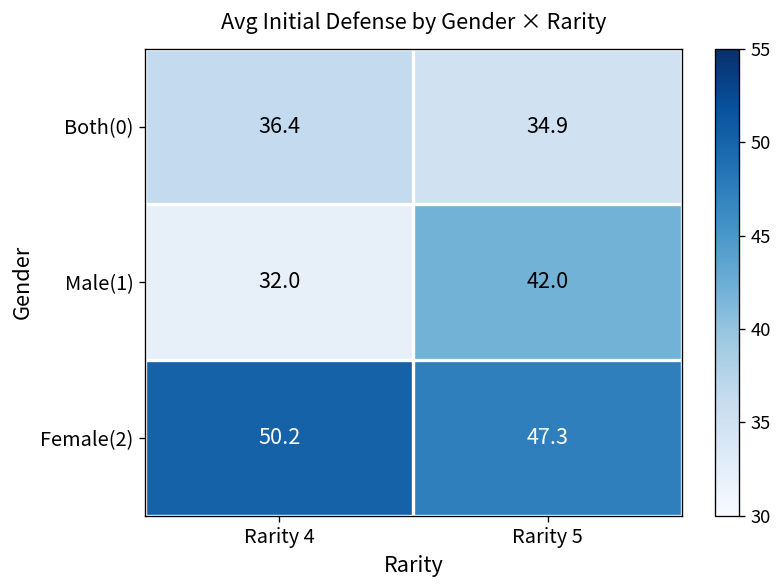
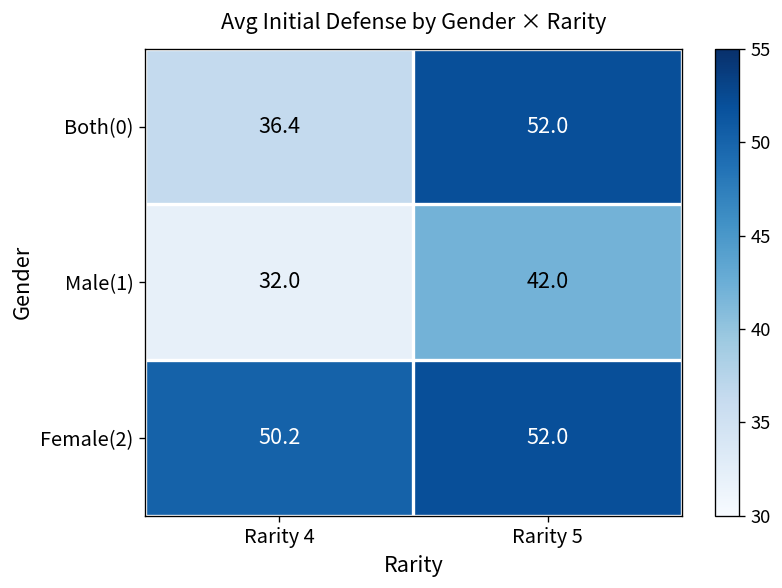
Both(0), Rarity 5: 34.9 -> 52.0
Female(2), Rarity 5: 47.3 -> 52.0
